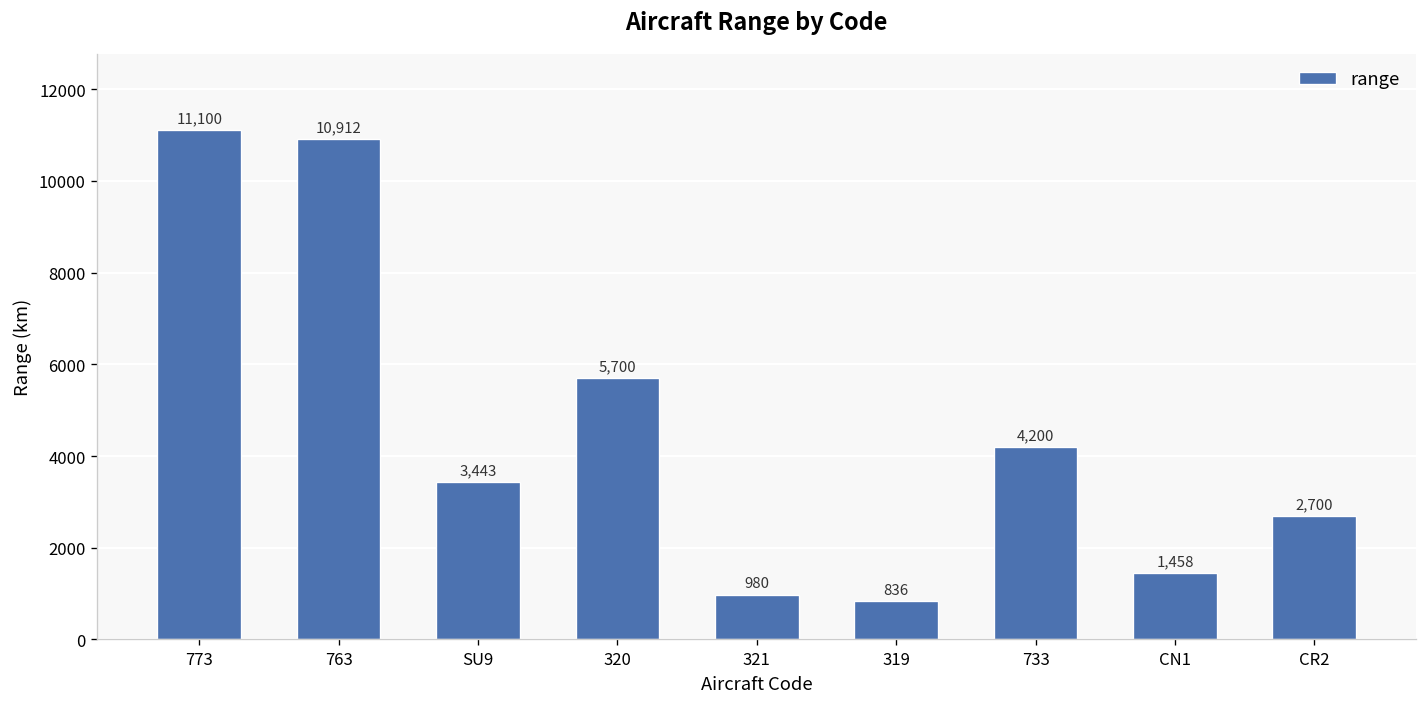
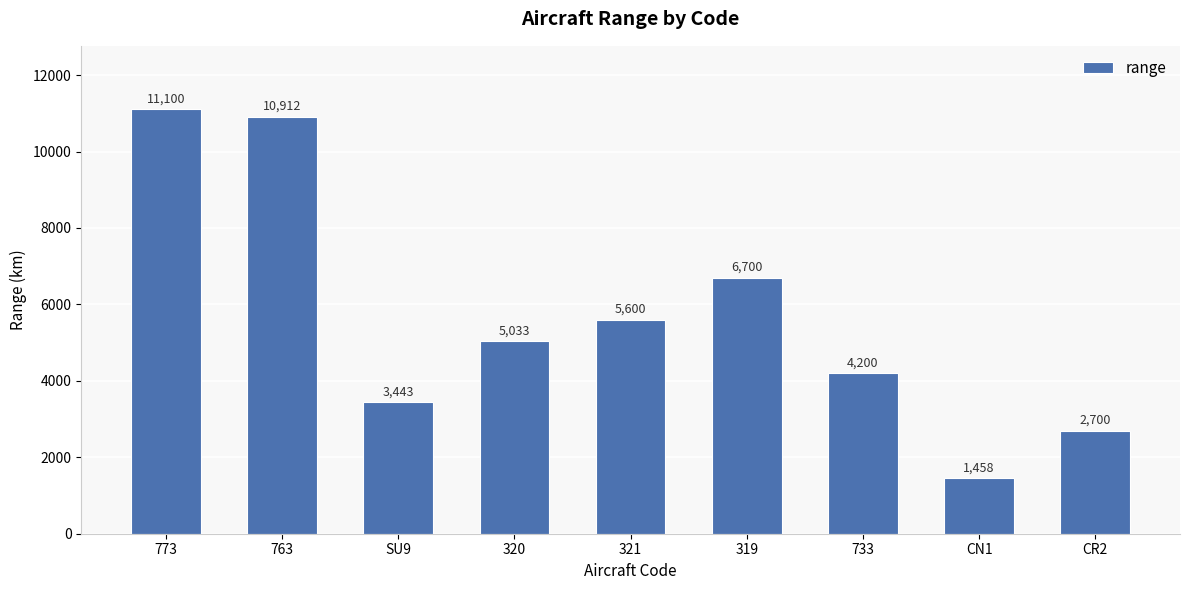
320: 5,700 -> 5,033
321: 980 -> 5,600
319: 836 -> 6,700
